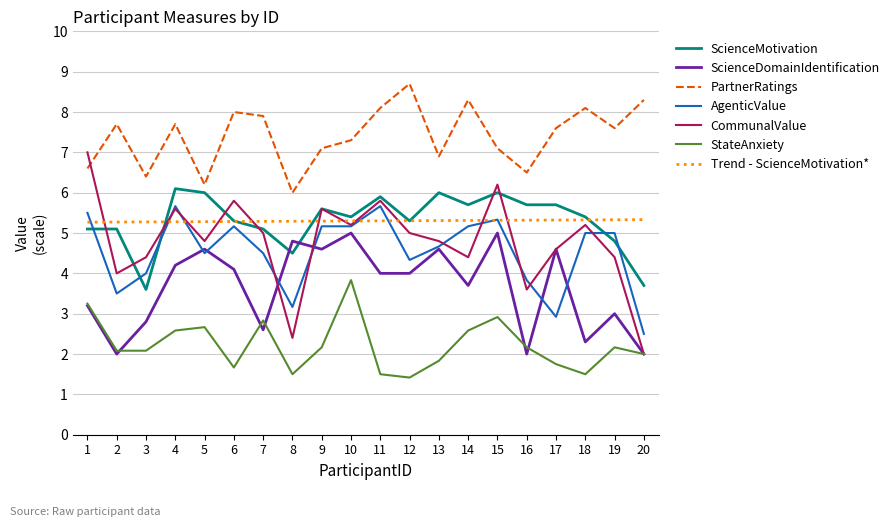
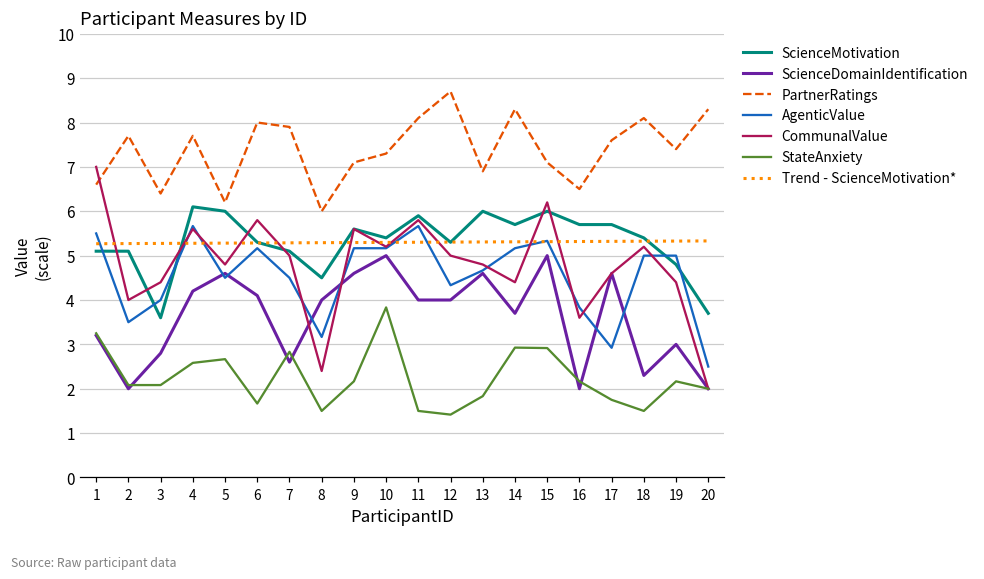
ScienceDomainIdentification, 8: 4.8 -> 4.0
StateAnxiety, 14: 2.6 -> 2.9
PartnerRatings, 19: 7.6 -> 7.4
